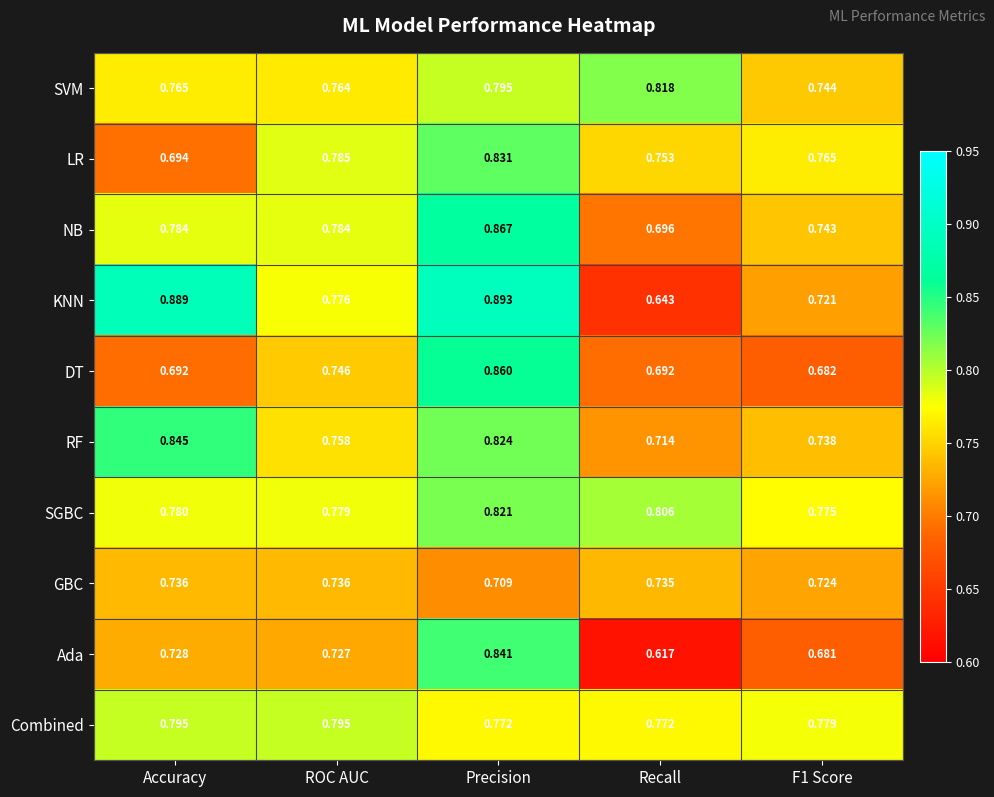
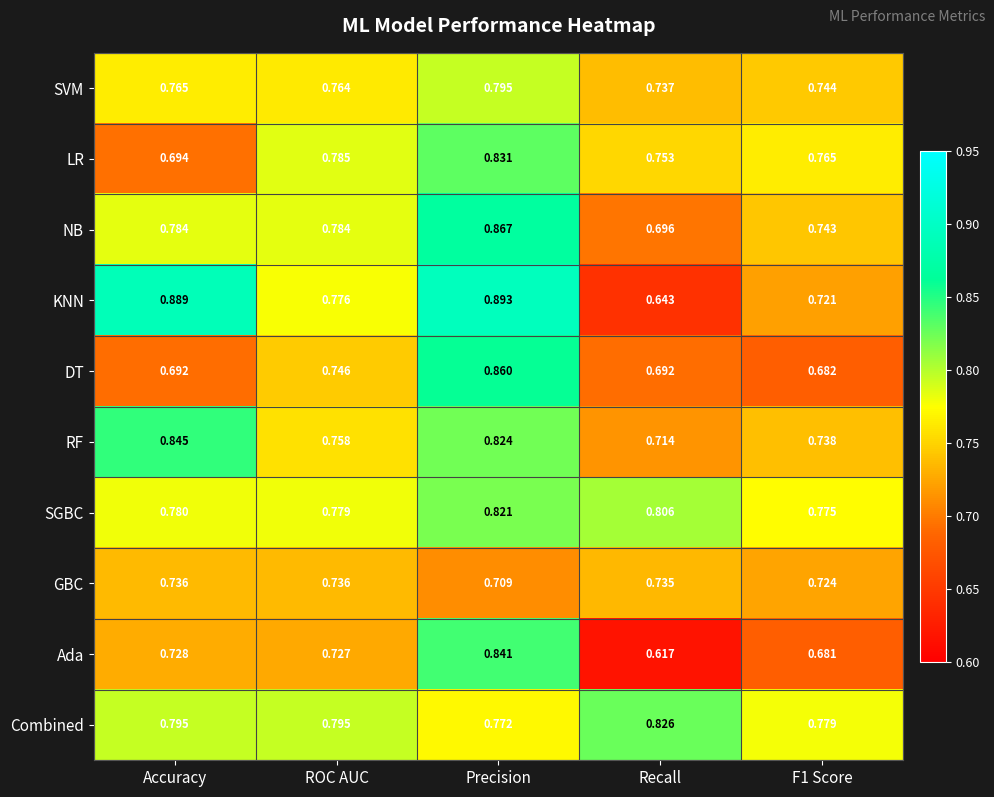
SVM, Recall: 0.818 -> 0.737
Combined, Recall: 0.772 -> 0.826
